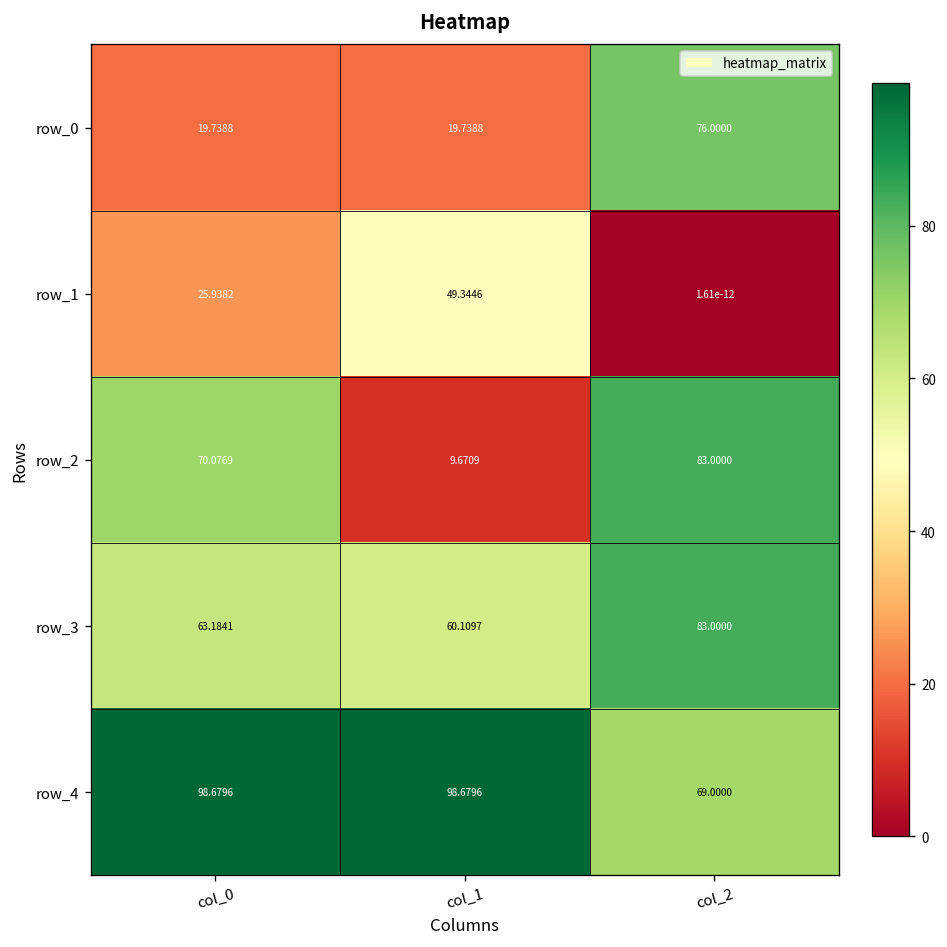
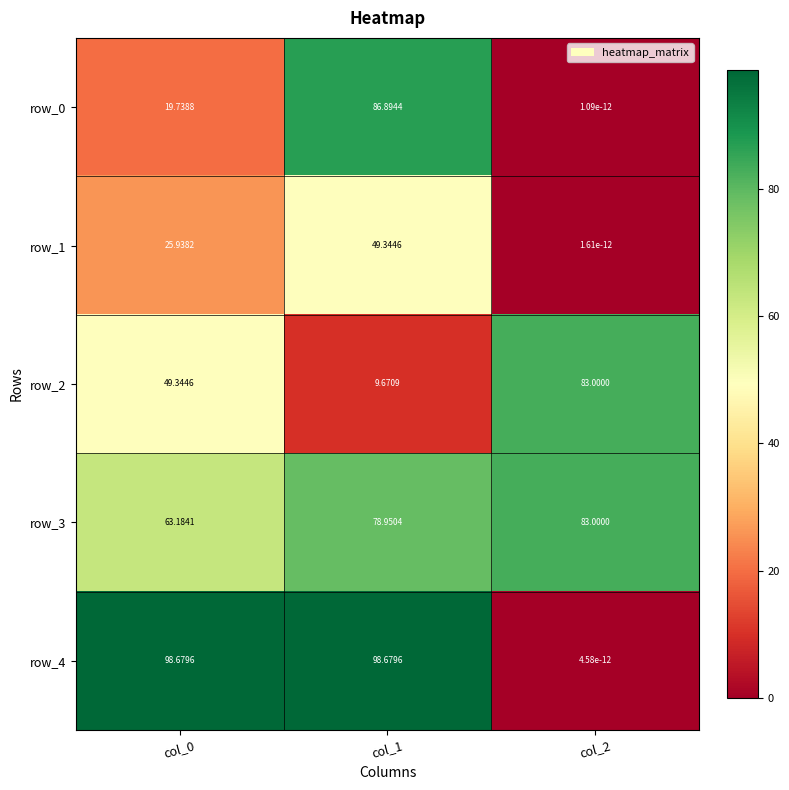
row_0, col_1: 19.7388 -> 86.8944
row_0, col_2: 76.0000 -> 1.09e-12
row_2, col_0: 70.0769 -> 49.3446
row_3, col_1: 60.1097 -> 78.9504
row_4, col_2: 69.0000 -> 4.58e-12
